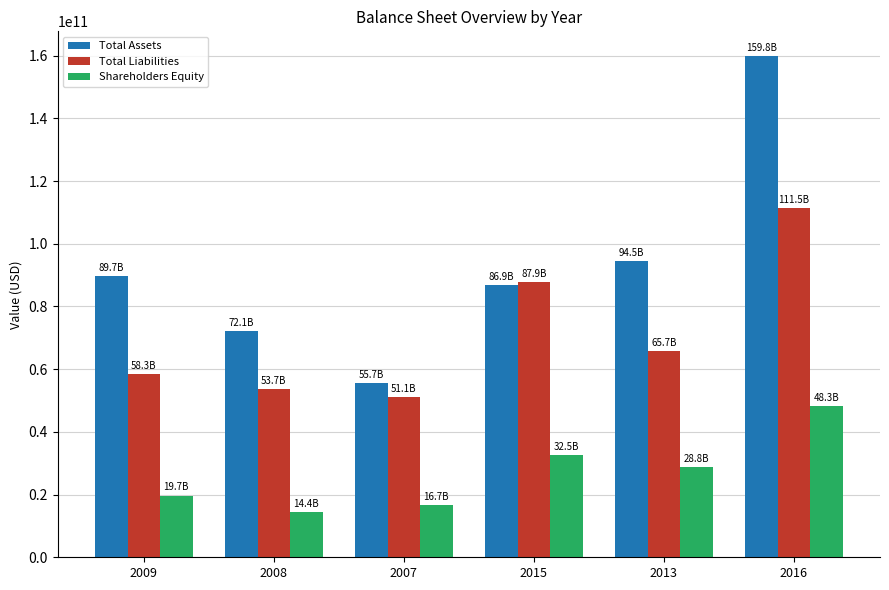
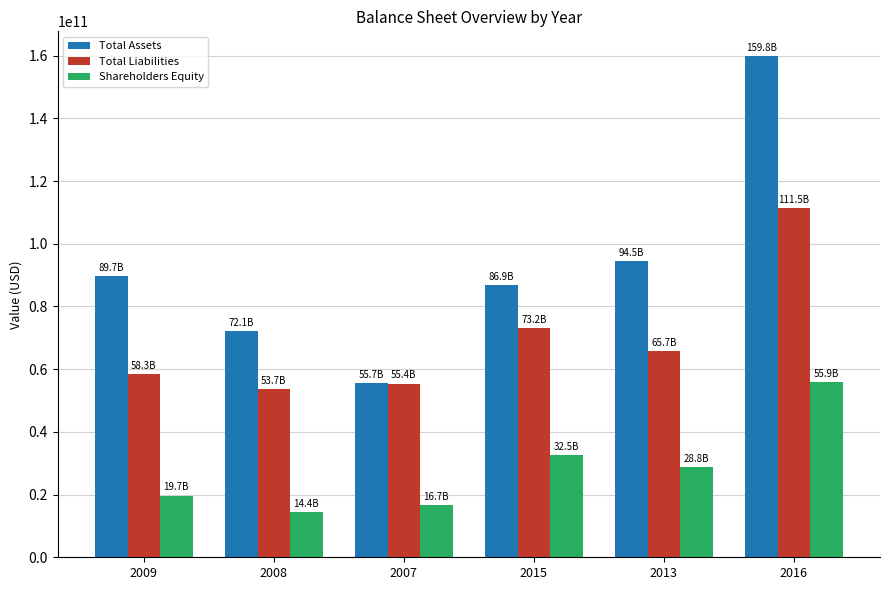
Total Liabilities, 2007: 51.1B -> 55.4B
Total Liabilities, 2015: 87.9B -> 73.2B
Shareholders Equity, 2016: 48.3B -> 55.9B
